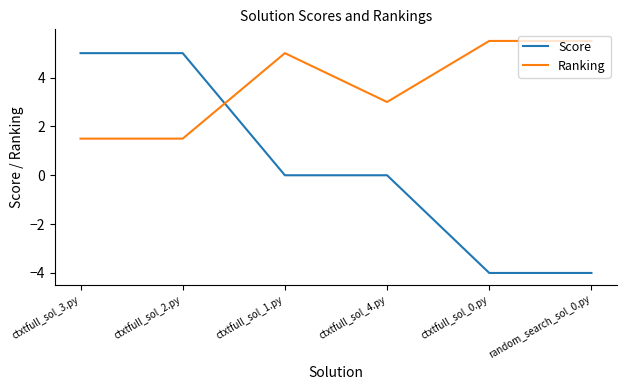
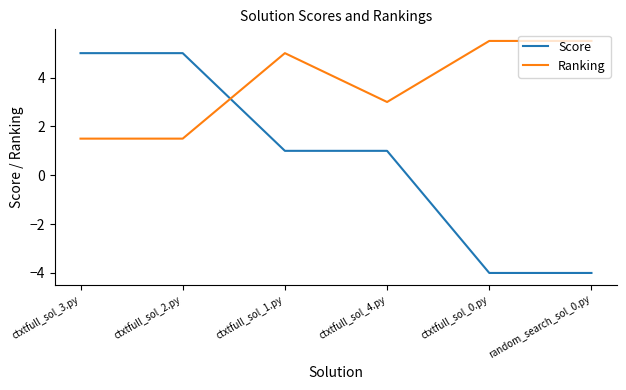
Score, ctxtfull_sol_1.py: 0 -> 1
Score, ctxtfull_sol_4.py: 0 -> 1
